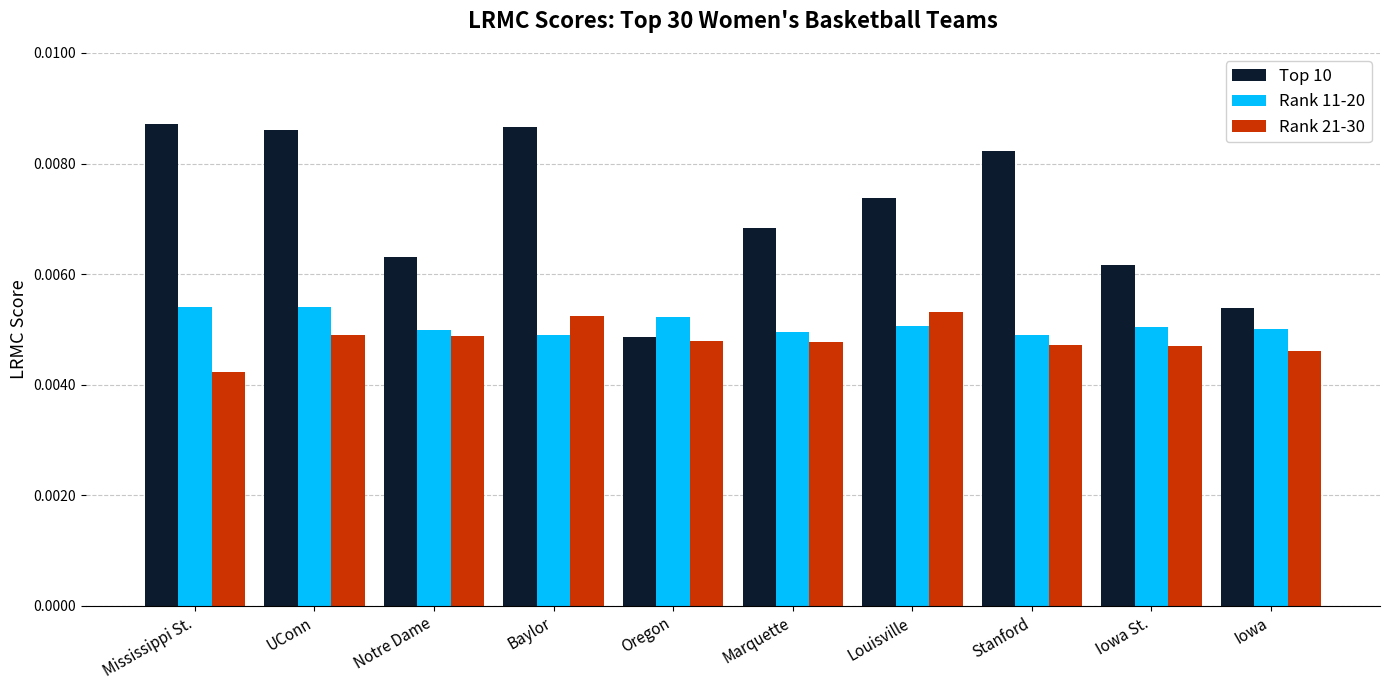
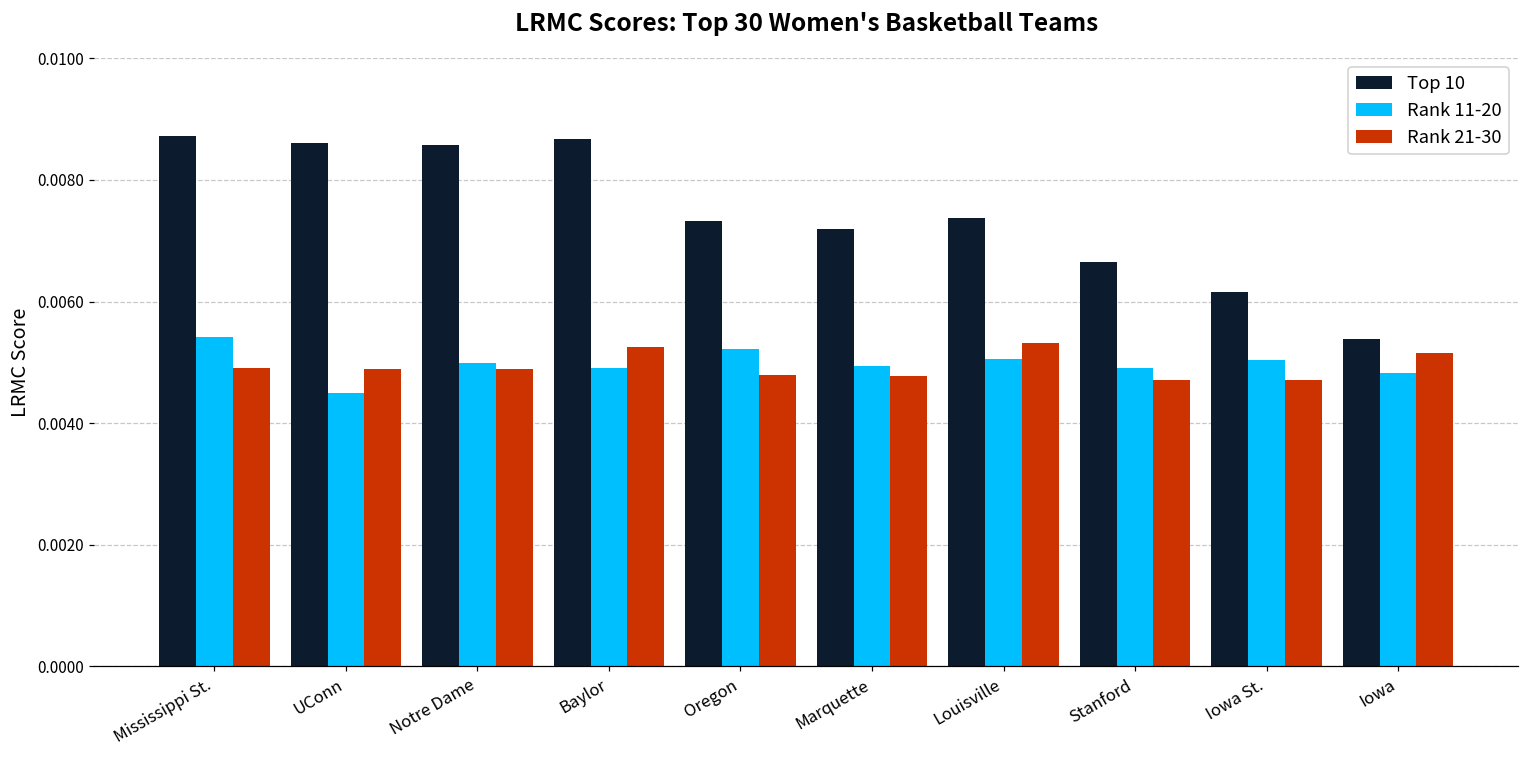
Rank 21-30, Mississippi St.: 0.0042 -> 0.0049
Rank 11-20, UConn: 0.0054 -> 0.0045
Top 10, Notre Dame: 0.0063 -> 0.0086
Top 10, Oregon: 0.0049 -> 0.0073
Top 10, Marquette: 0.0068 -> 0.0072
Top 10, Stanford: 0.0082 -> 0.0067
Rank 11-20, Iowa: 0.0050 -> 0.0048
Rank 21-30, Iowa: 0.0046 -> 0.0052
